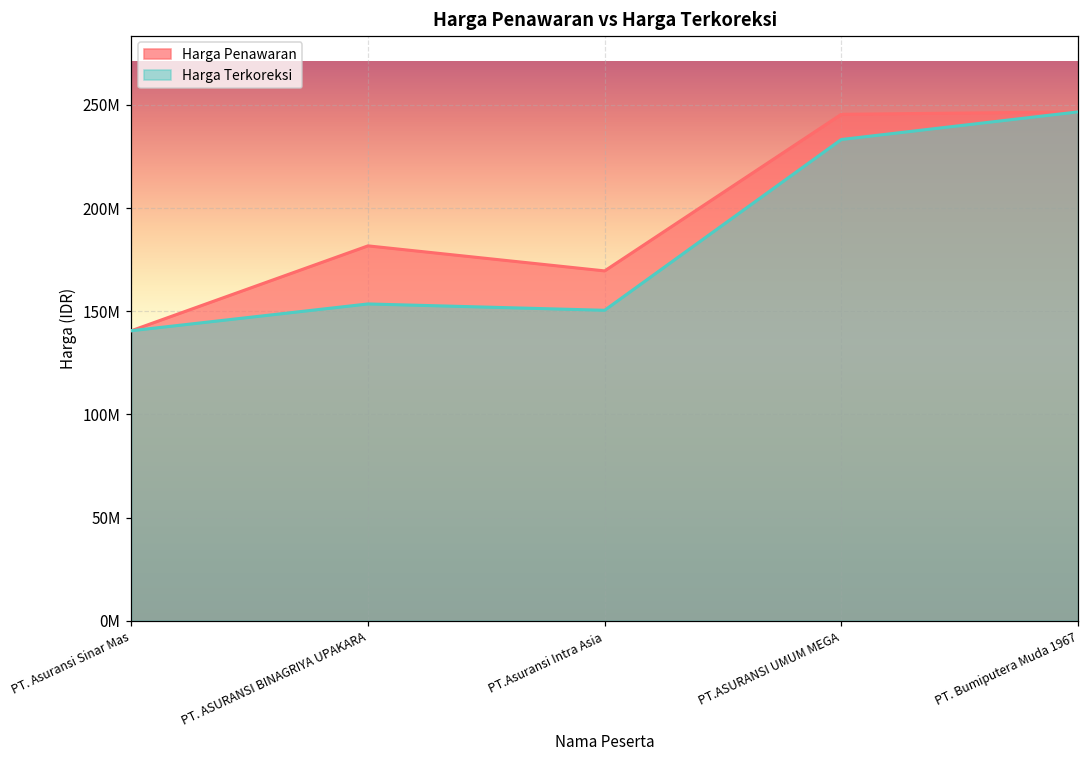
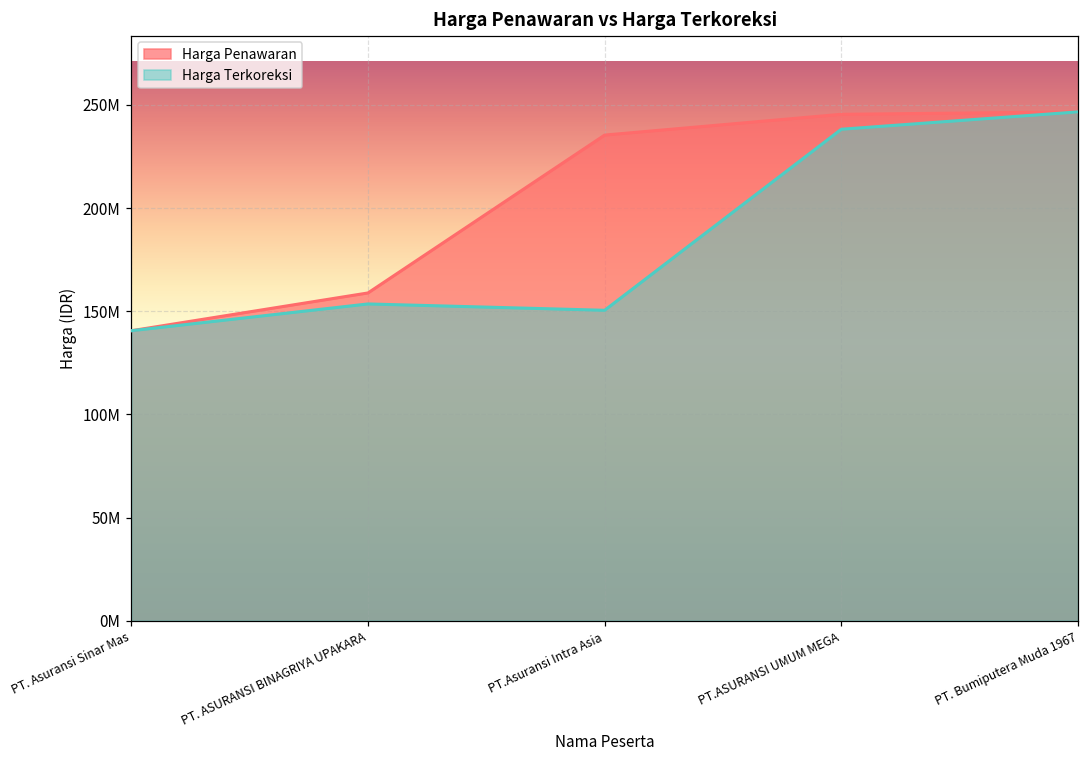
Harga Penawaran, PT. ASURANSI BINAGRIYA UPAKARA: 182000000 -> 159000000
Harga Penawaran, PT.Asuransi Intra Asia: 170000000 -> 235000000
Harga Terkoreksi, PT.ASURANSI UMUM MEGA: 233000000 -> 238000000
